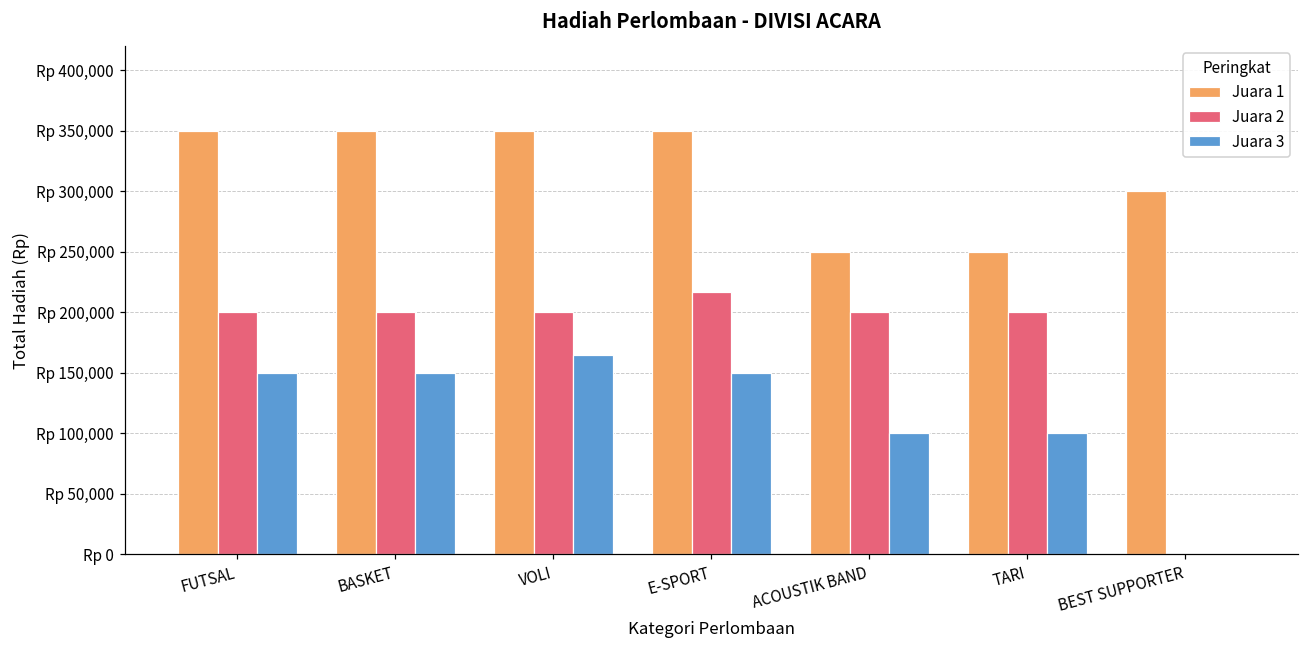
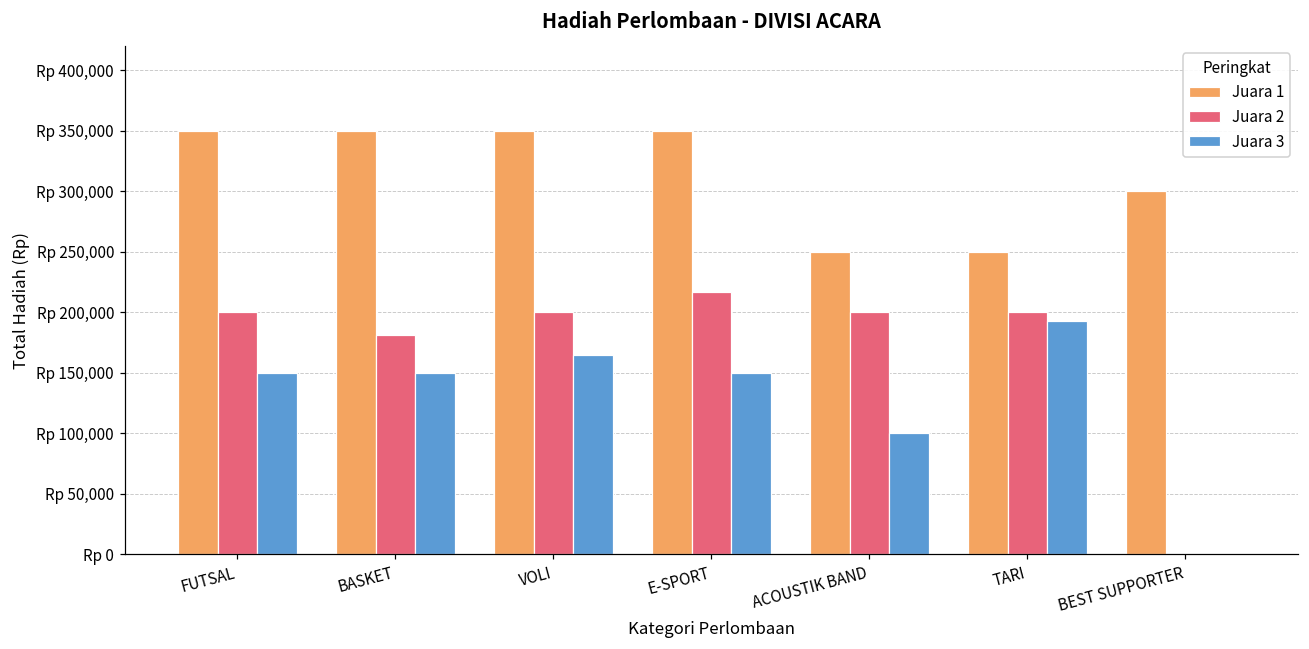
Juara 2, BASKET: Rp 200,000 -> Rp 181,000
Juara 3, TARI: Rp 100,000 -> Rp 193,000
